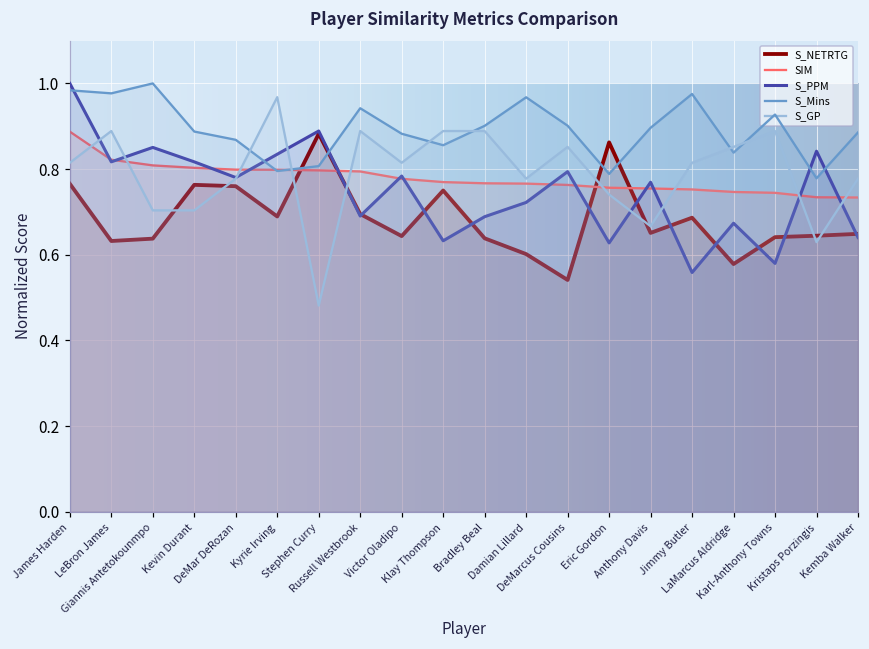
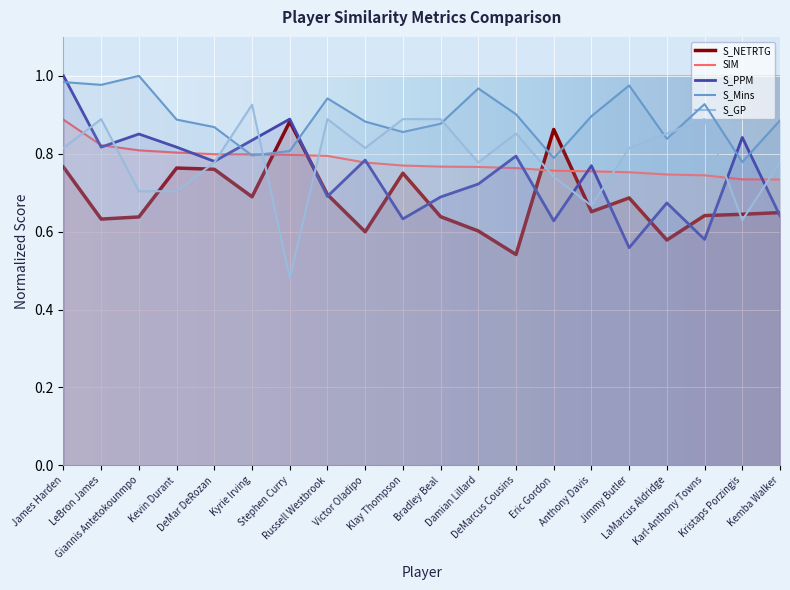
S_GP, Kyrie Irving: 0.97 -> 0.93
S_NETRTG, Victor Oladipo: 0.64 -> 0.60
S_Mins, Bradley Beal: 0.90 -> 0.88
